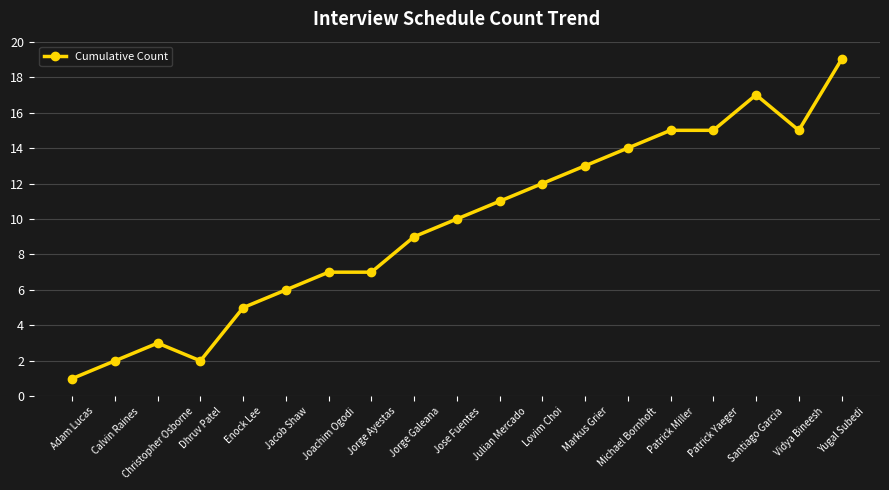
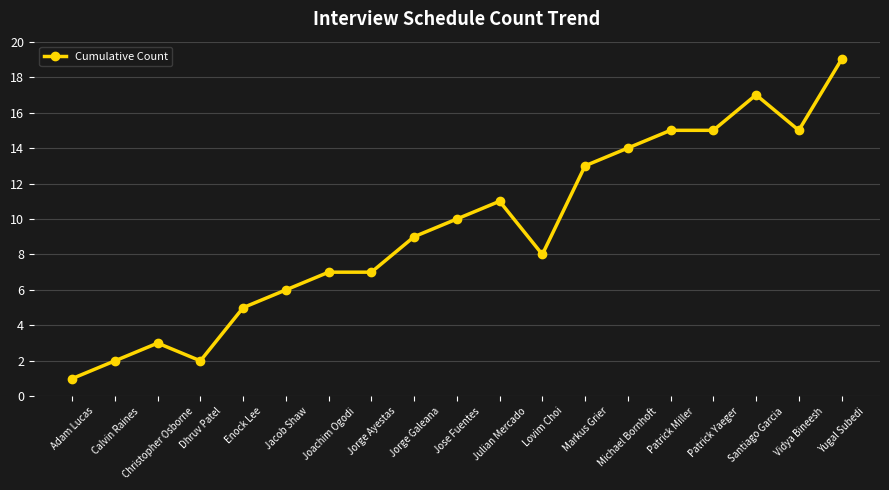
Lovim Choi: 12 -> 8
